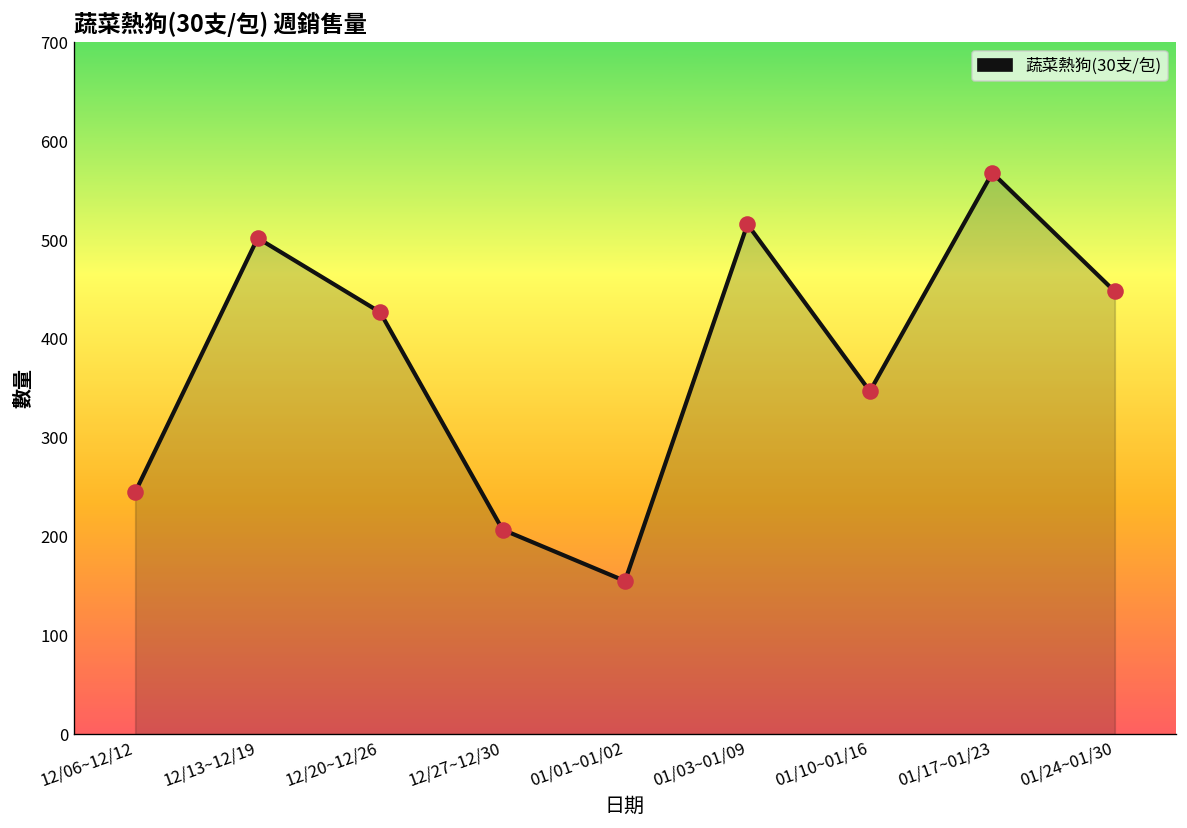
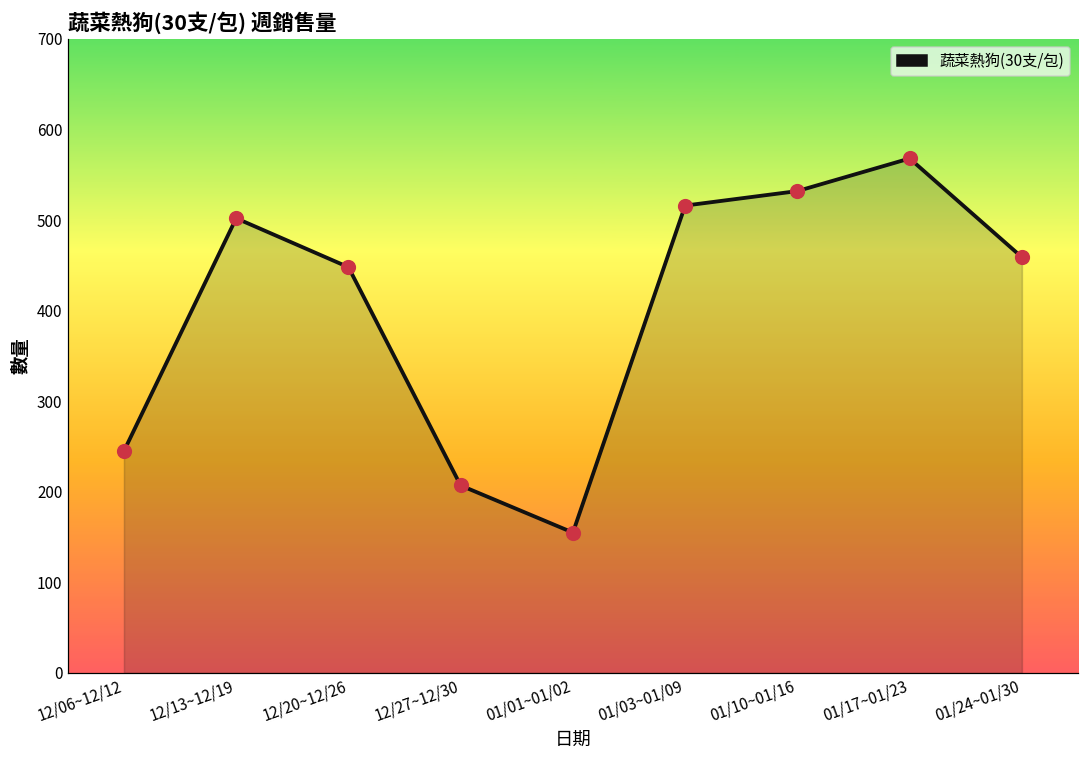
12/20~12/26: 430 -> 450
01/10~01/16: 350 -> 530
01/24~01/30: 450 -> 460
